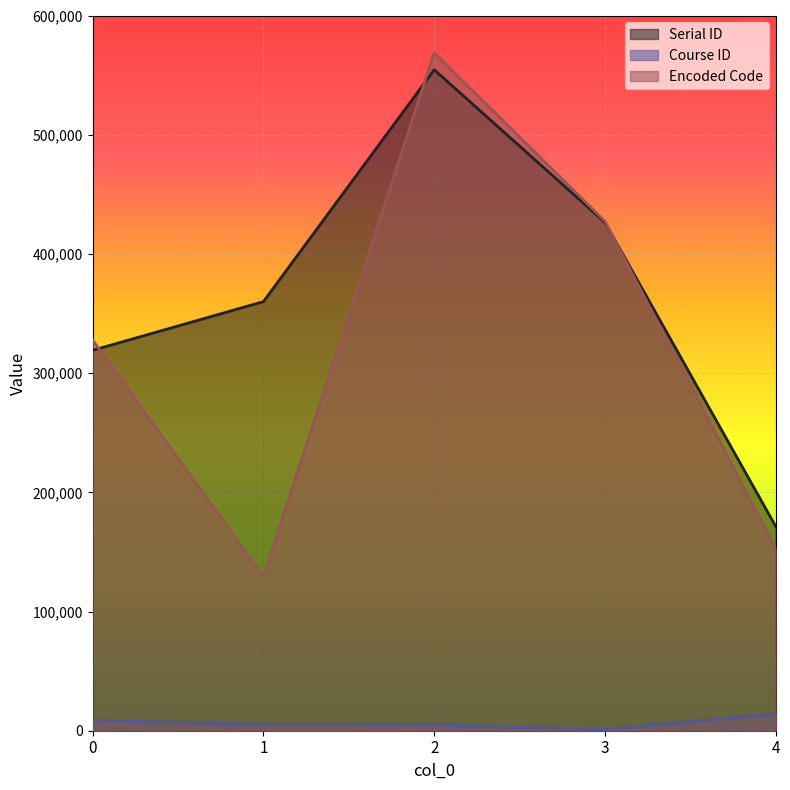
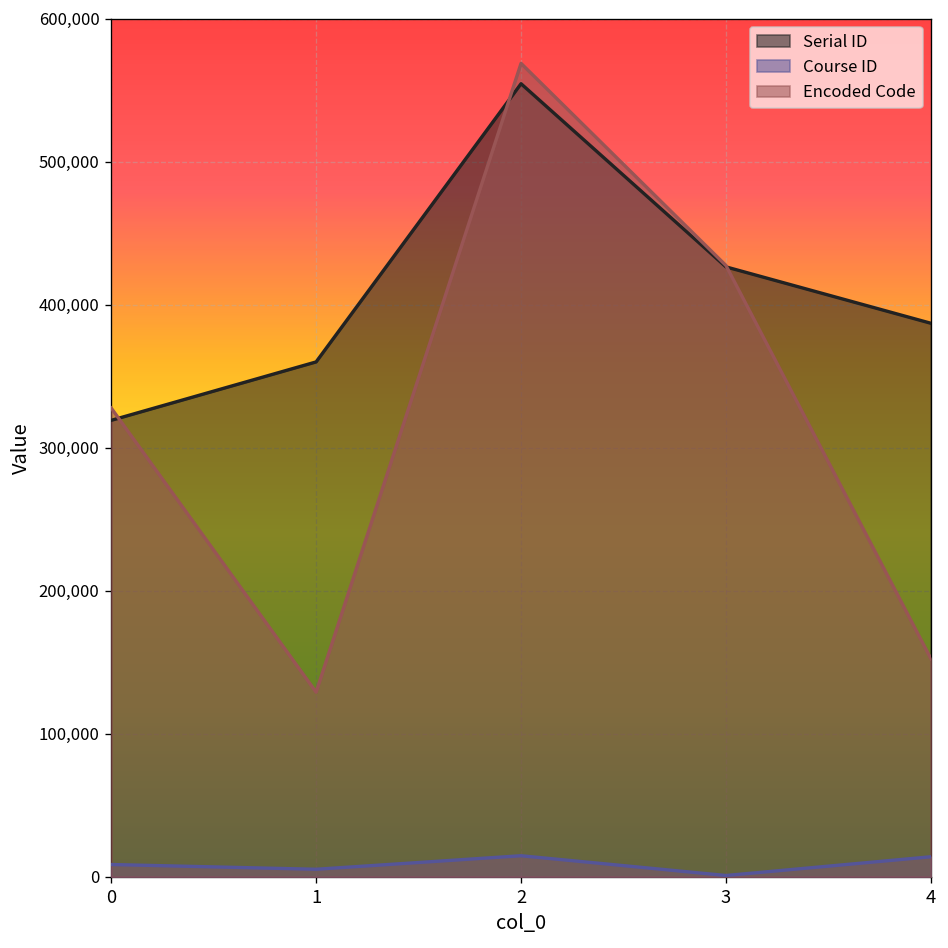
Course ID, 2: 5,000 -> 15,000
Serial ID, 4: 171,000 -> 387,000
